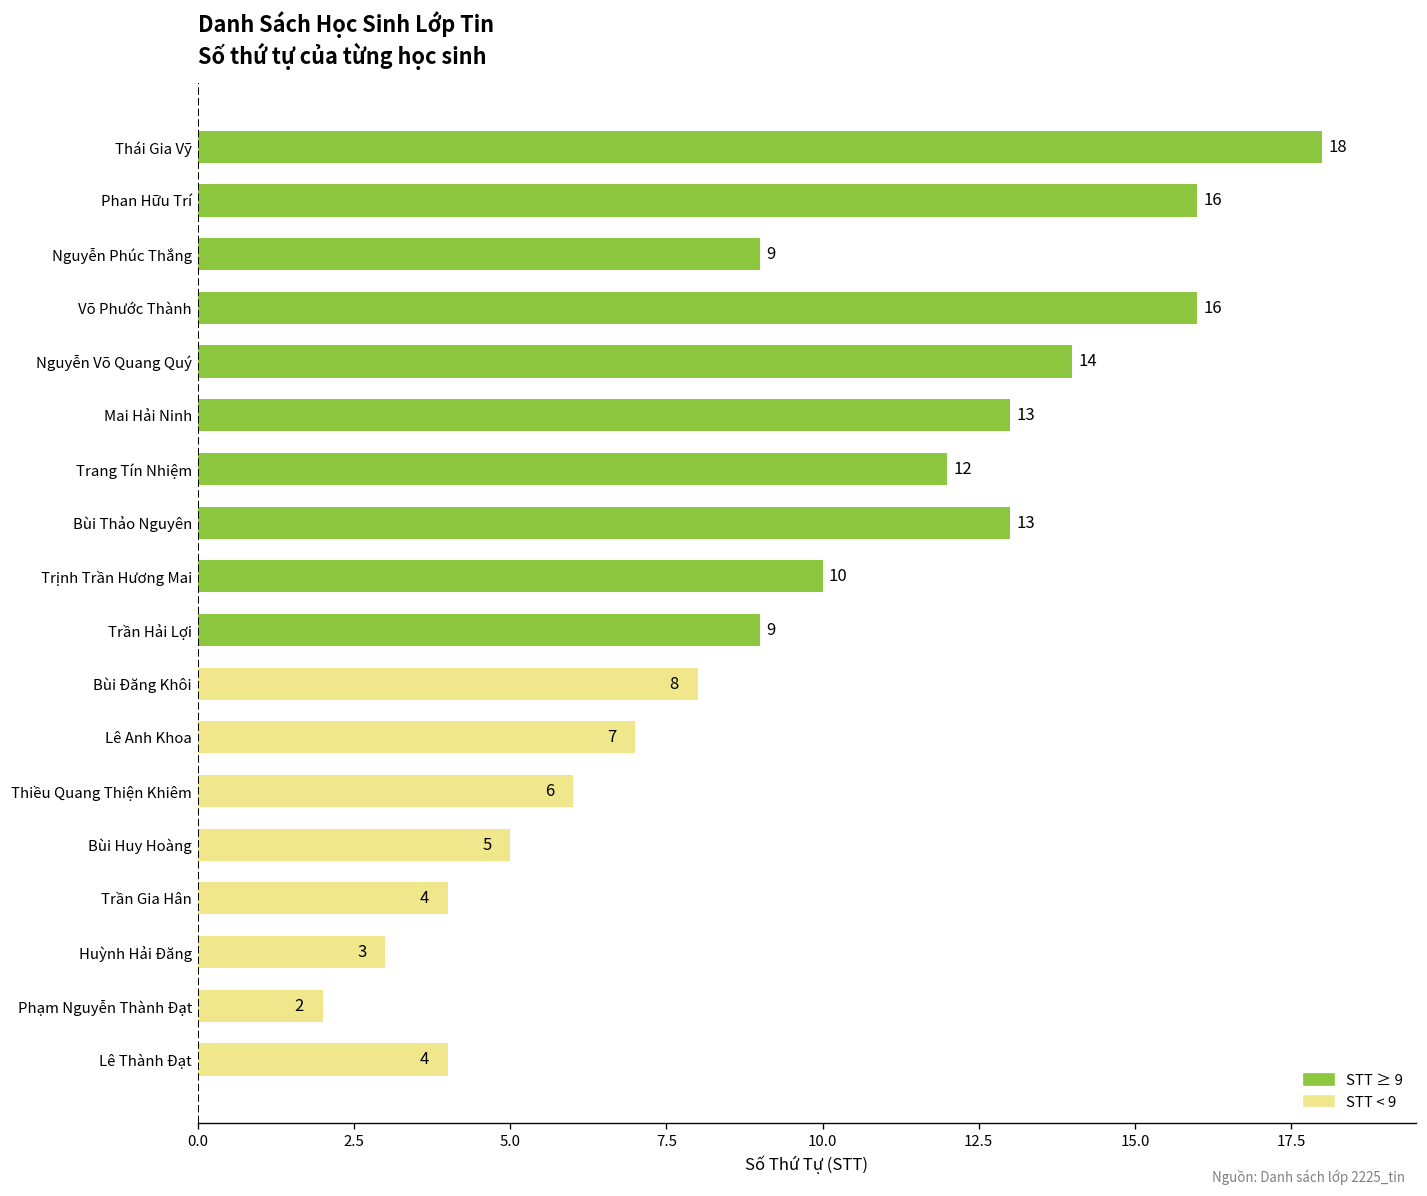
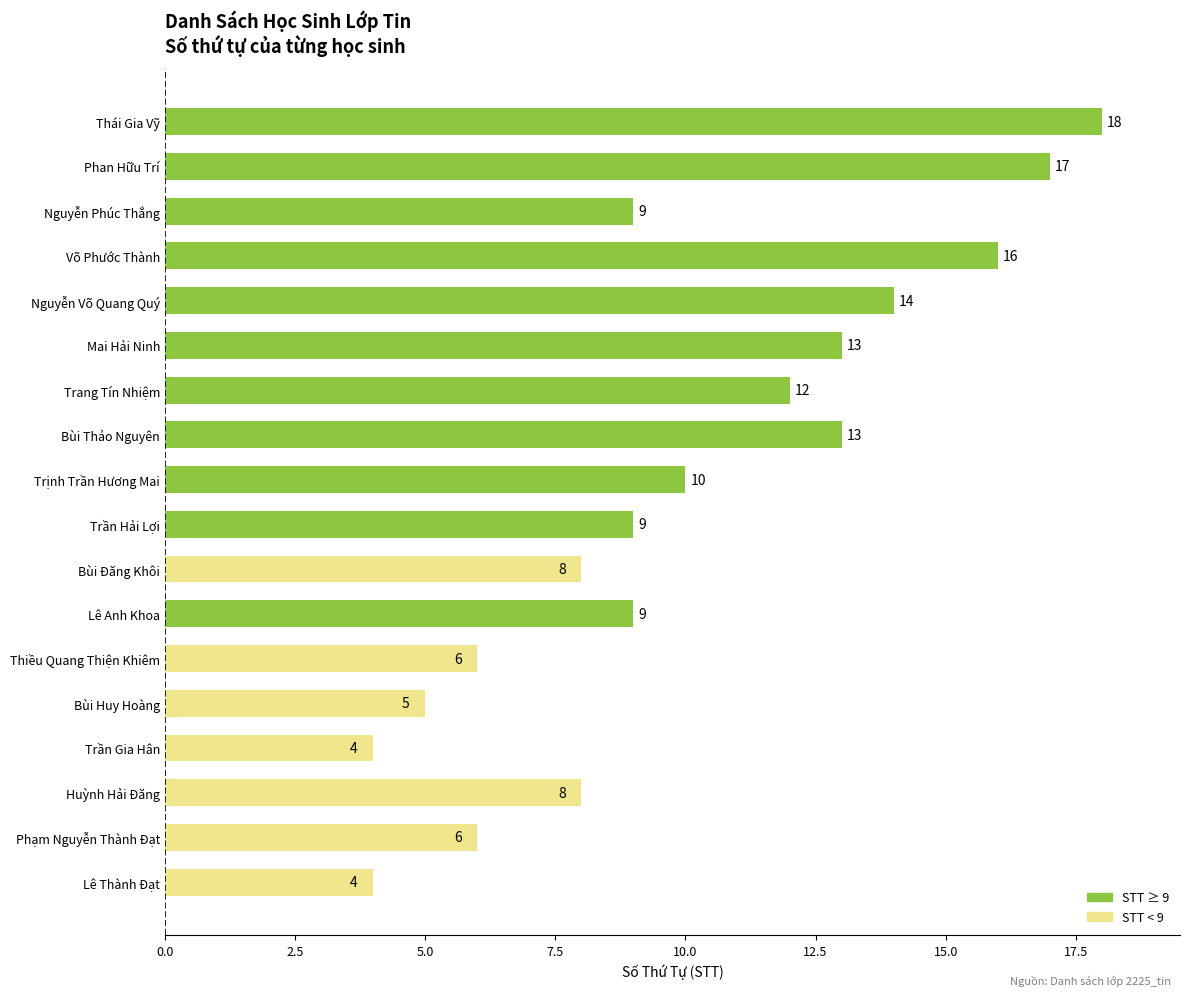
Phan Hữu Trí: 16 -> 17
Lê Anh Khoa: 7 -> 9
Huỳnh Hải Đăng: 3 -> 8
Phạm Nguyễn Thành Đạt: 2 -> 6
